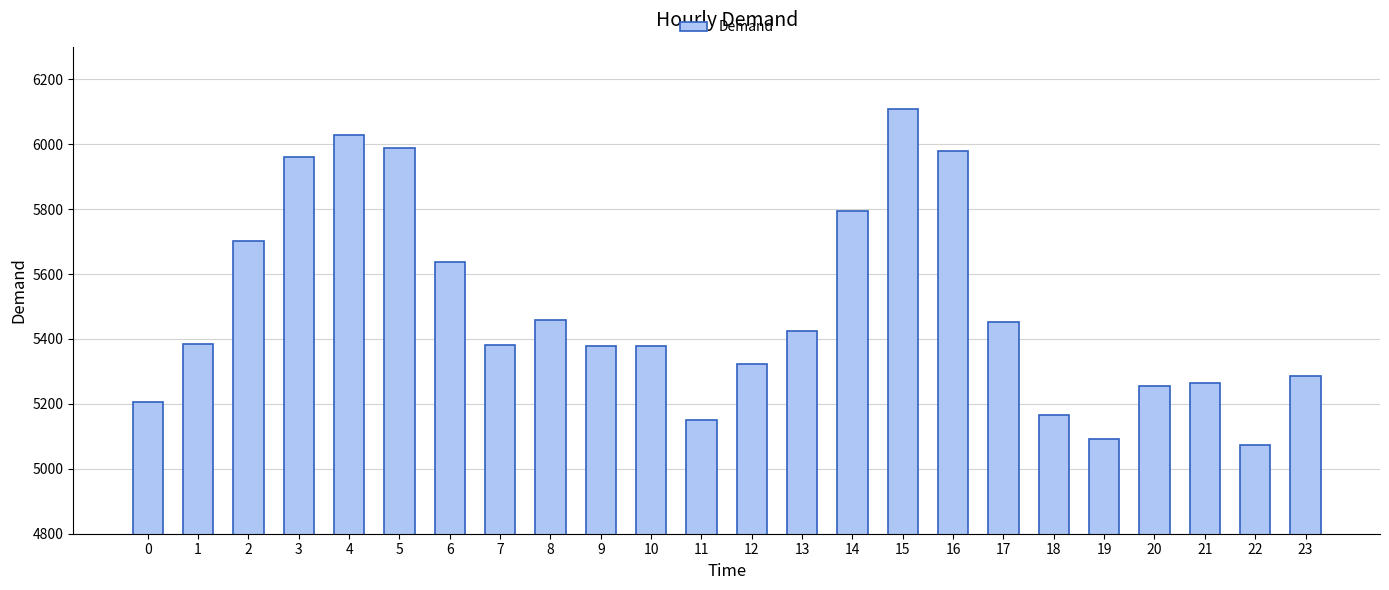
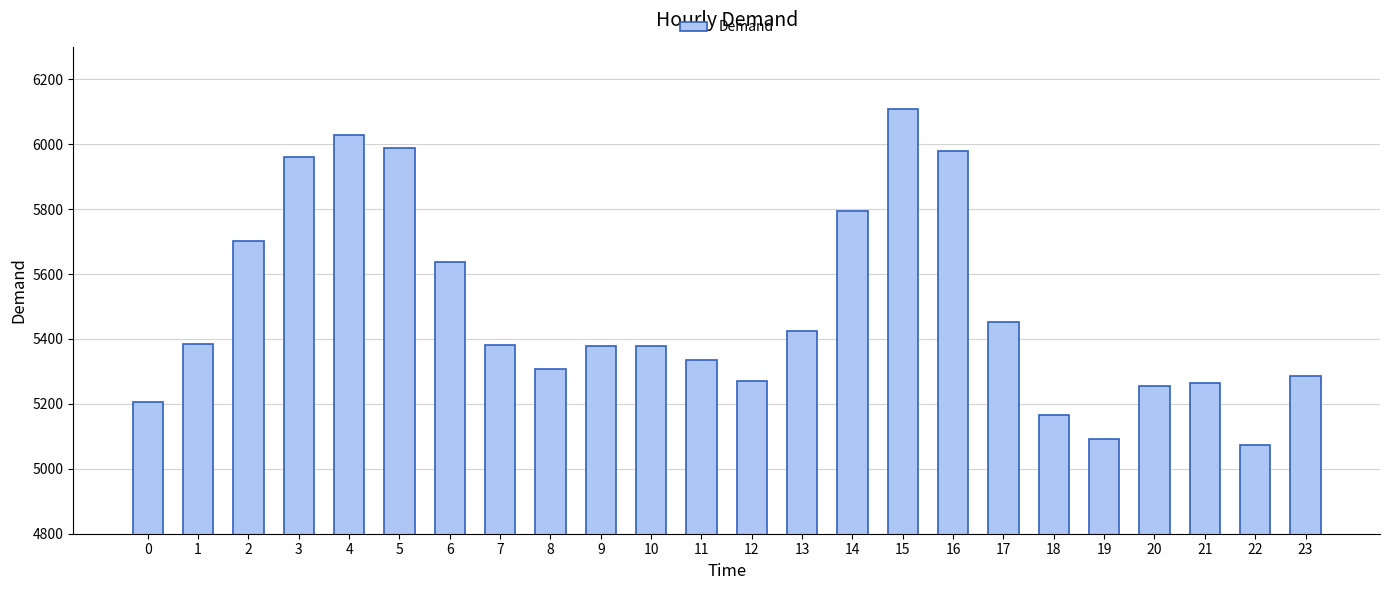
8: 5460 -> 5310
11: 5150 -> 5340
12: 5320 -> 5270
